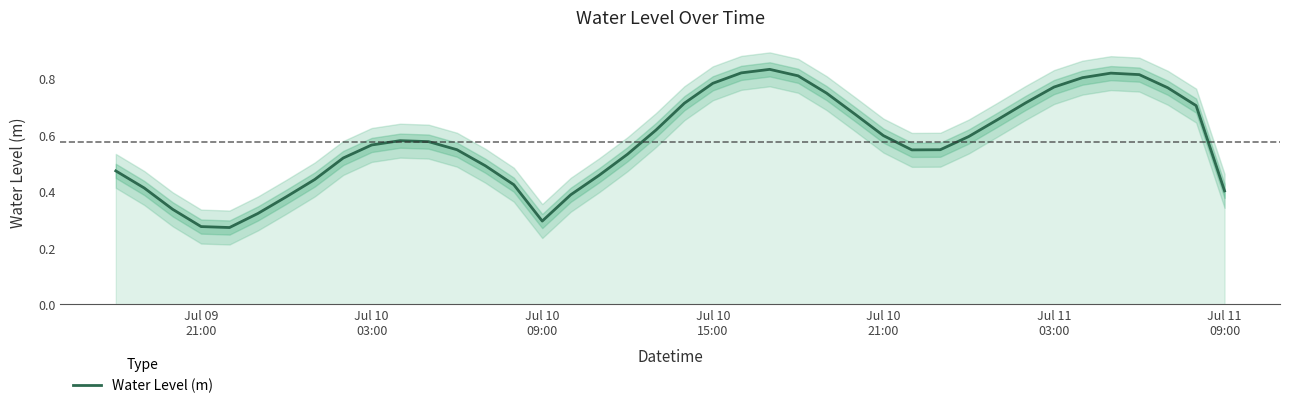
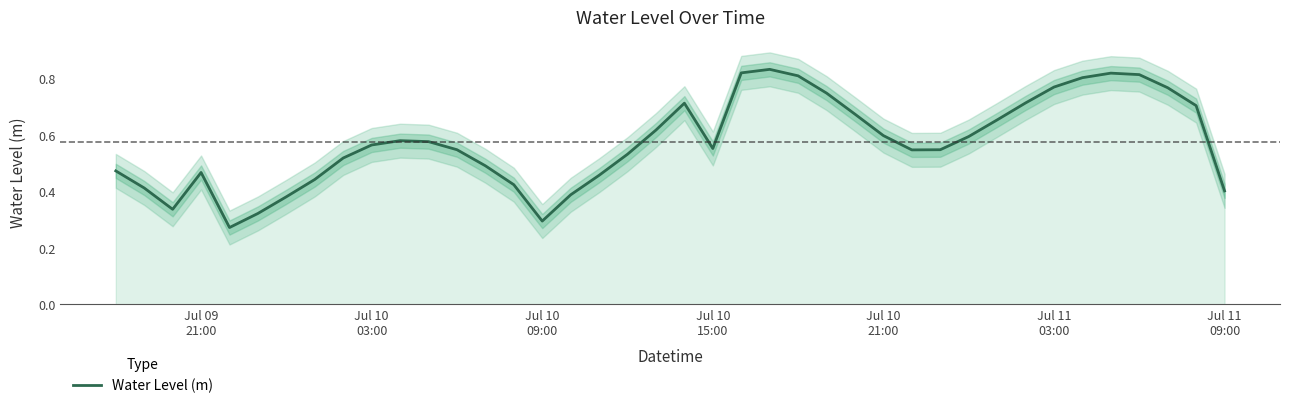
Water Level (m), Jul 09 21:00: 0.28 -> 0.47
Water Level (m), Jul 10 15:00: 0.78 -> 0.55
